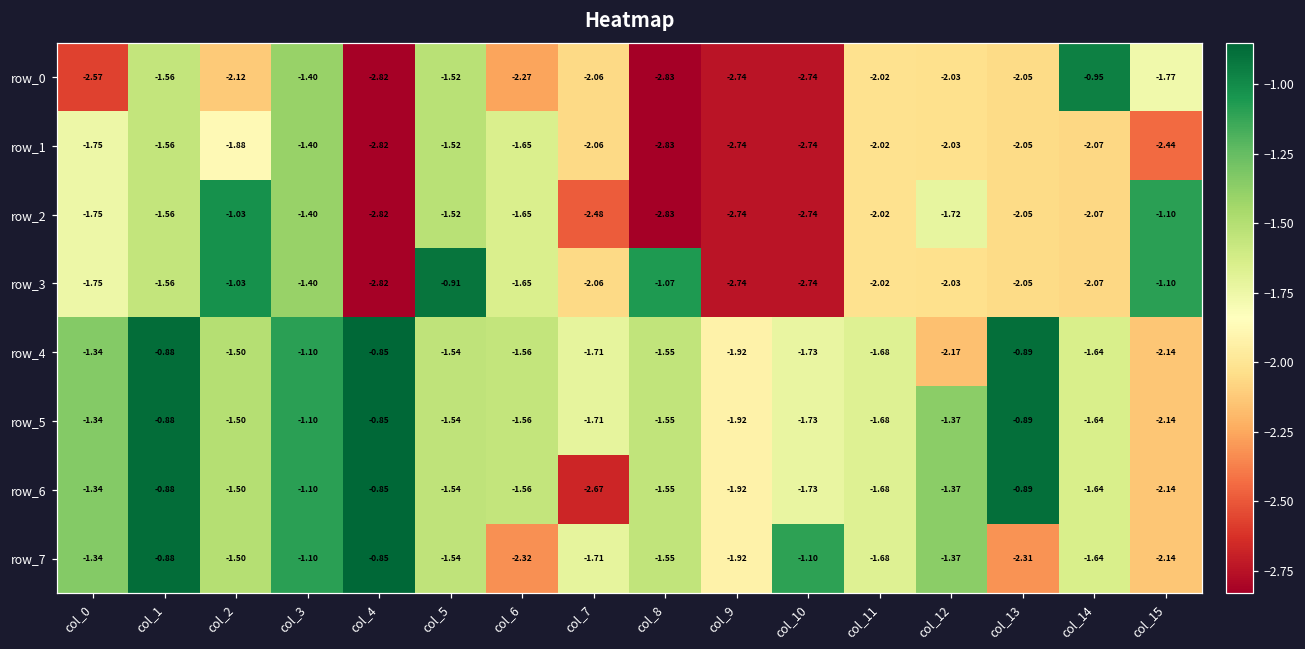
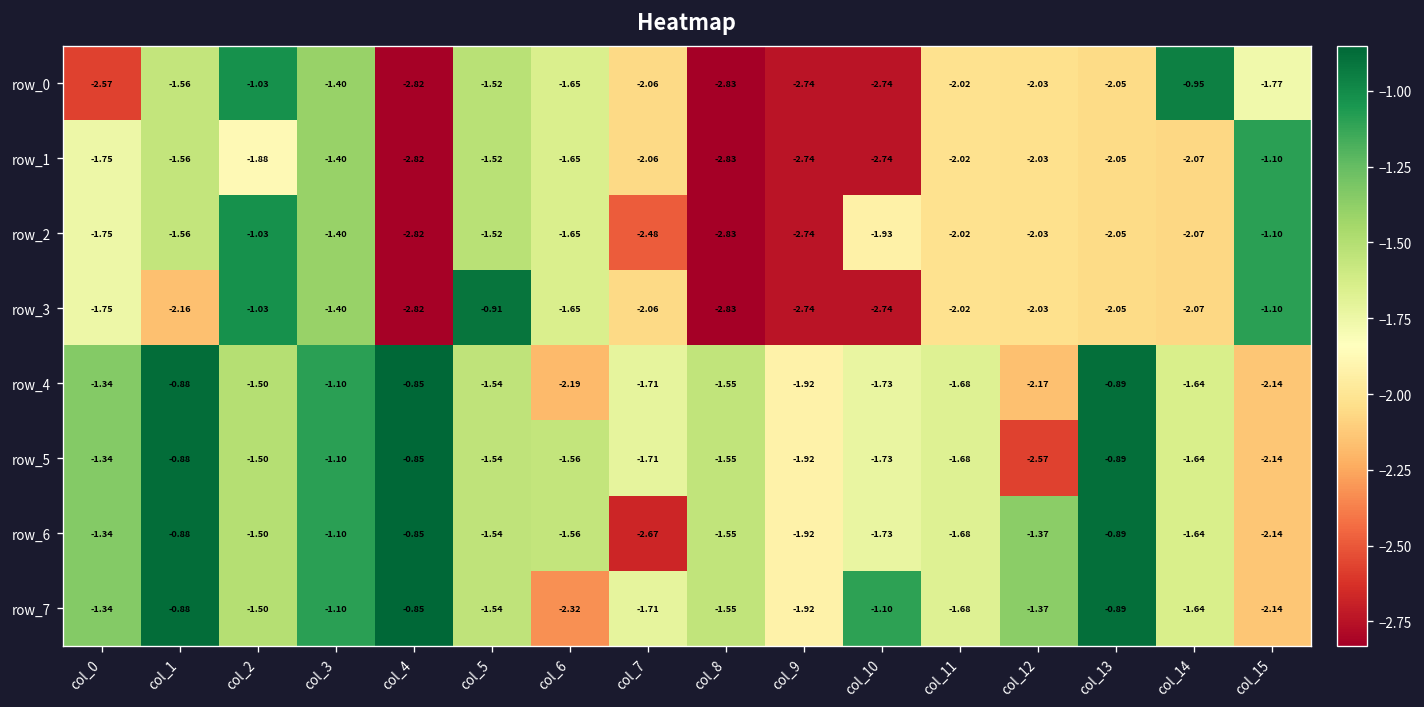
row_0, col_2: -2.12 -> -1.03
row_0, col_6: -2.27 -> -1.65
row_1, col_15: -2.44 -> -1.10
row_2, col_10: -2.74 -> -1.93
row_2, col_12: -1.72 -> -2.03
row_3, col_1: -1.56 -> -2.16
row_3, col_8: -1.07 -> -2.83
row_4, col_6: -1.56 -> -2.19
row_5, col_12: -1.37 -> -2.57
row_7, col_13: -2.31 -> -0.89
